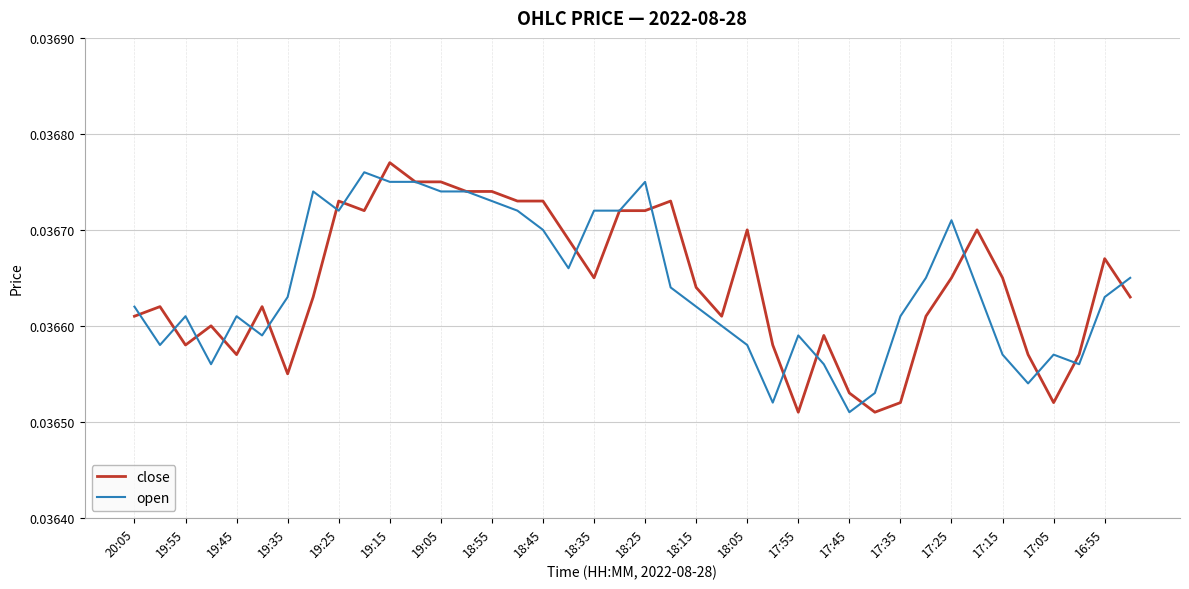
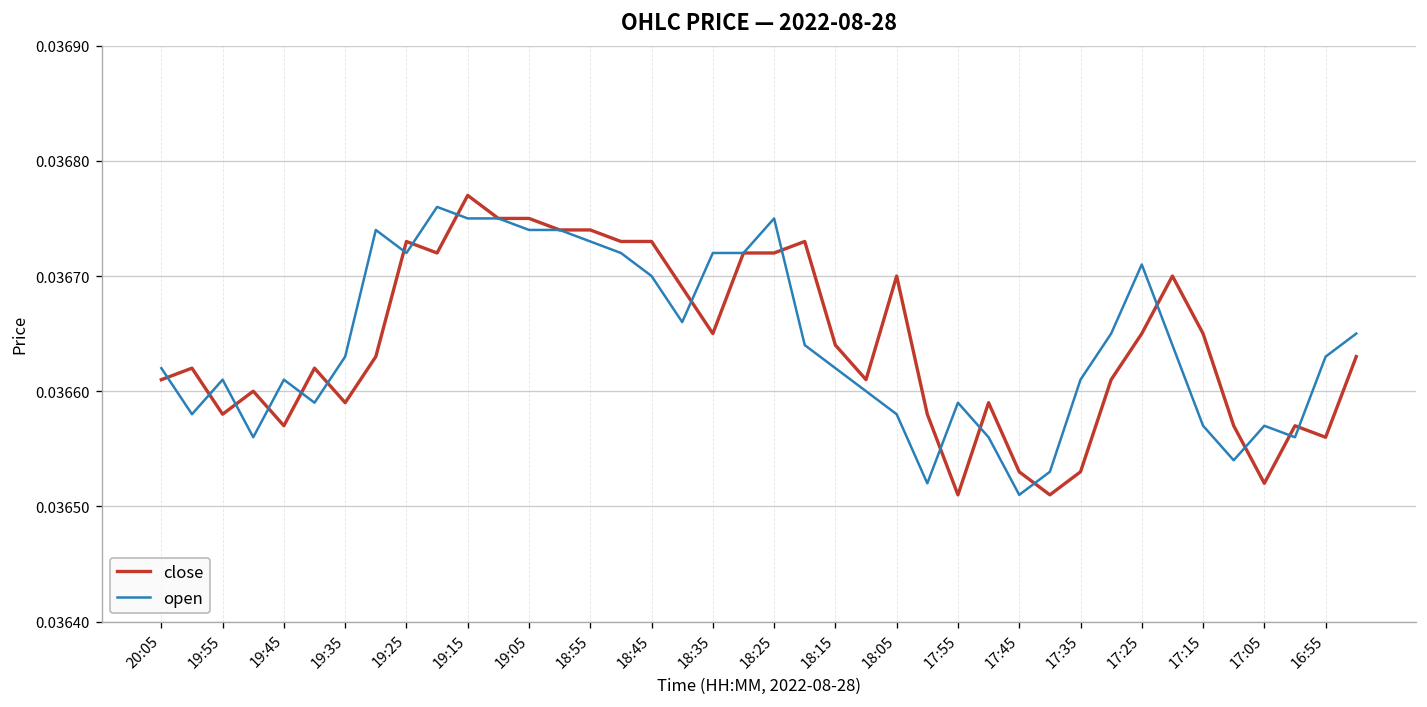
close, 19:35: 0.03655 -> 0.03659
close, 17:35: 0.03652 -> 0.03653
close, 16:55: 0.03667 -> 0.03656
